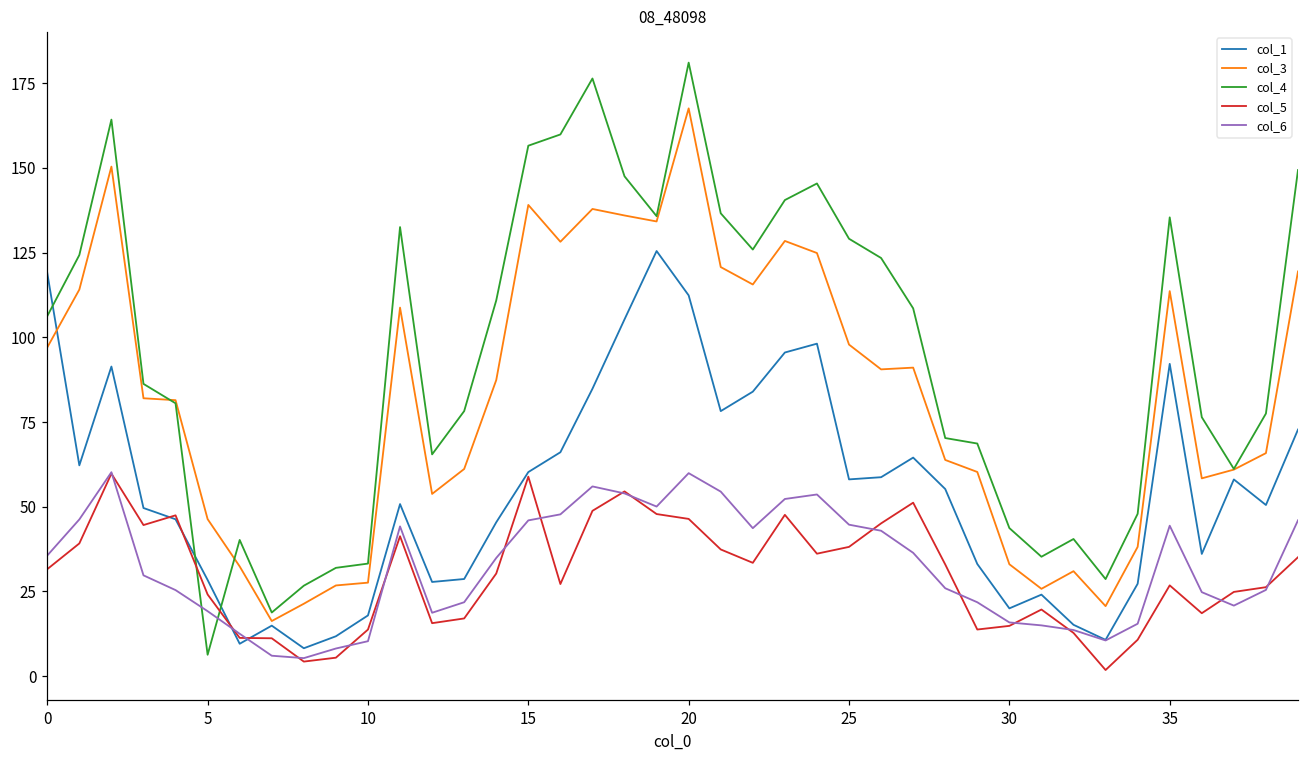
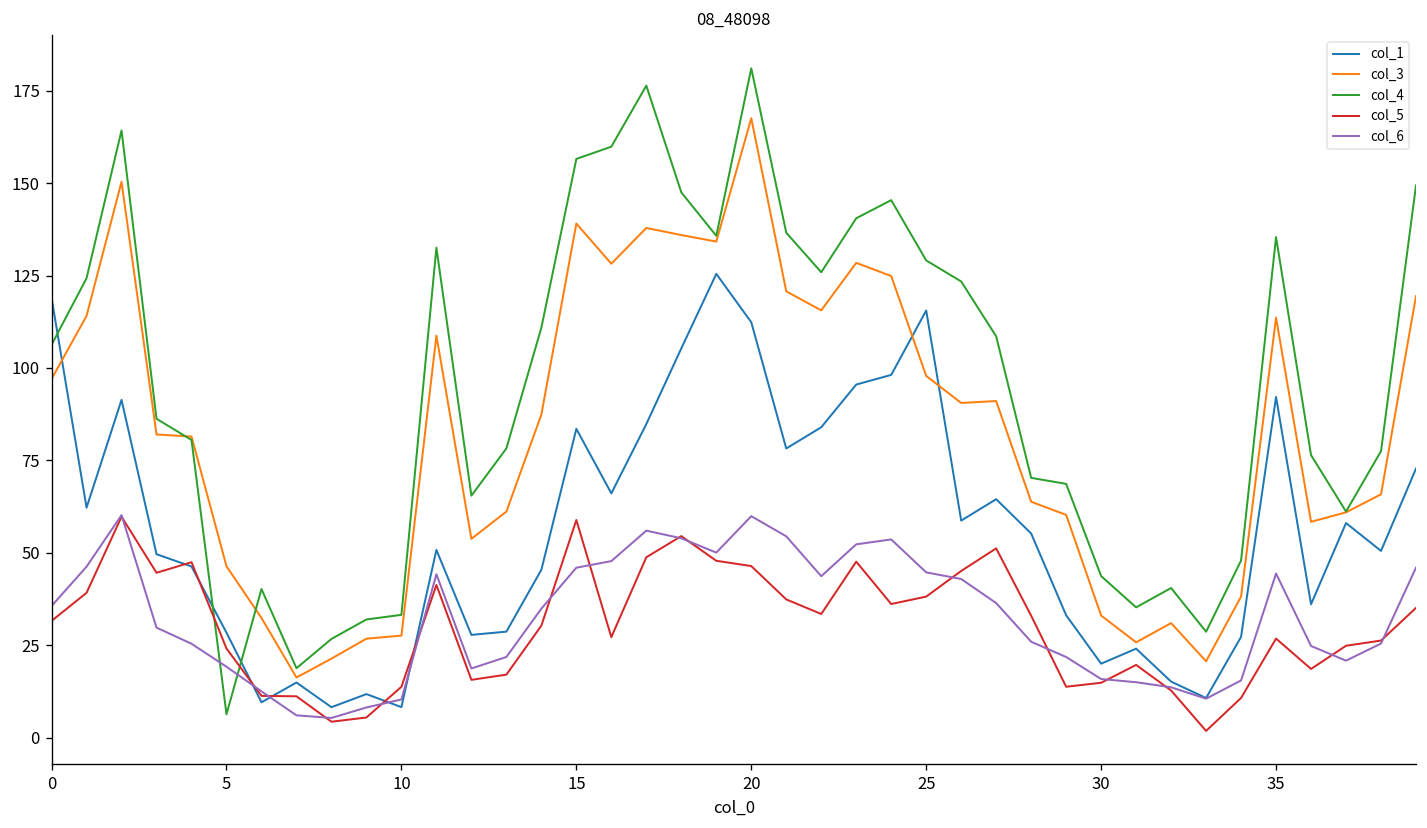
col_1, 10: 18 -> 8
col_1, 15: 60 -> 84
col_1, 25: 58 -> 116
